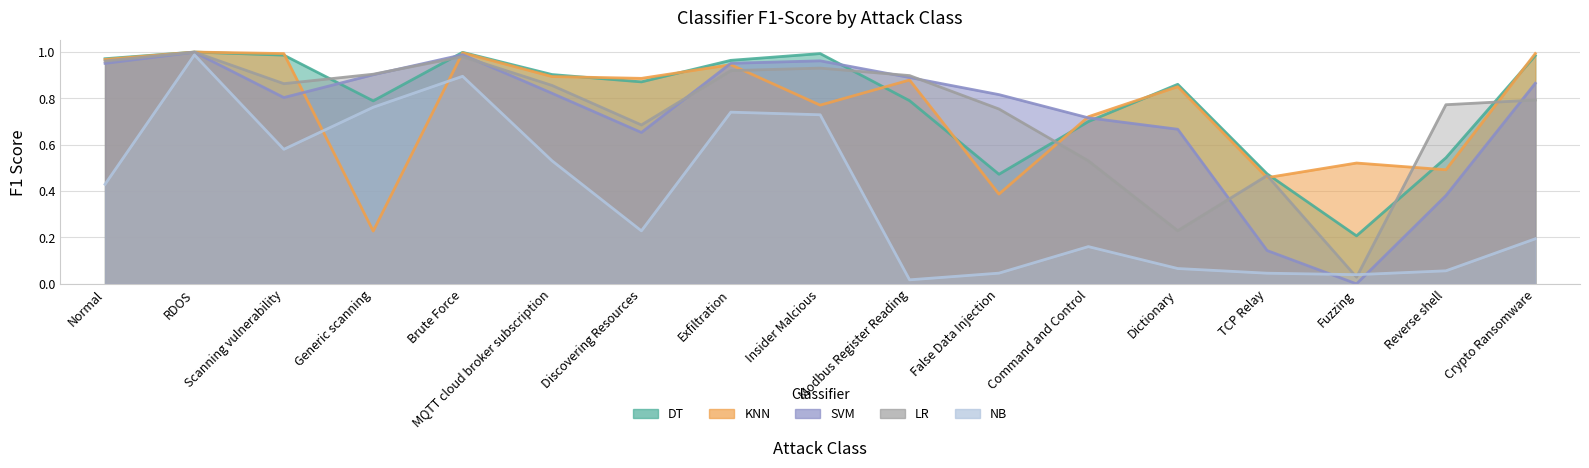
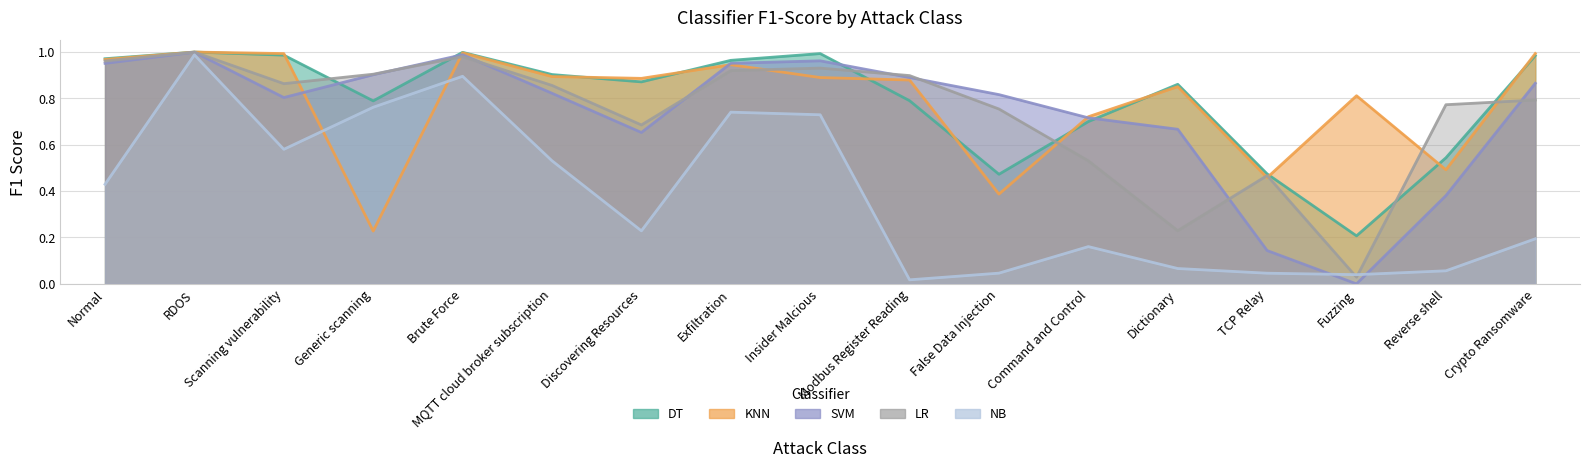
KNN, Insider Malcious: 0.77 -> 0.89
KNN, Fuzzing: 0.52 -> 0.81
